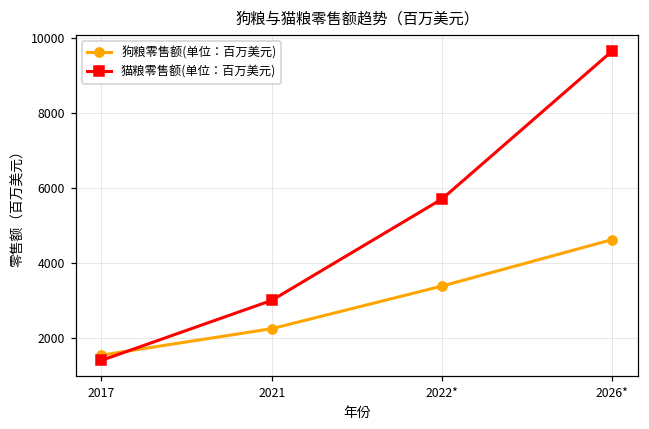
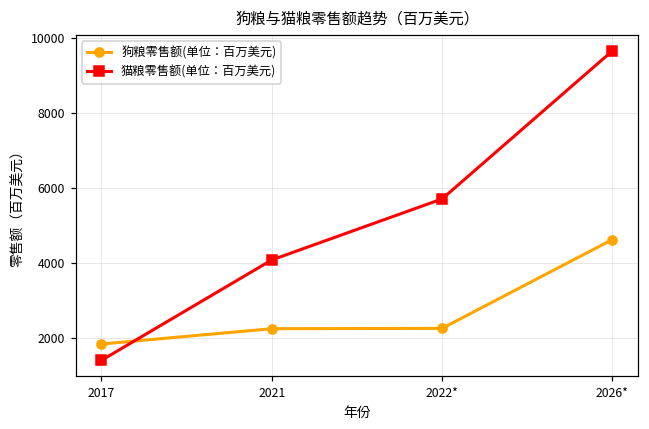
狗粮零售额(单位：百万美元), 2017: 1500 -> 1800
猫粮零售额(单位：百万美元), 2021: 3000 -> 4100
狗粮零售额(单位：百万美元), 2022*: 3400 -> 2200
